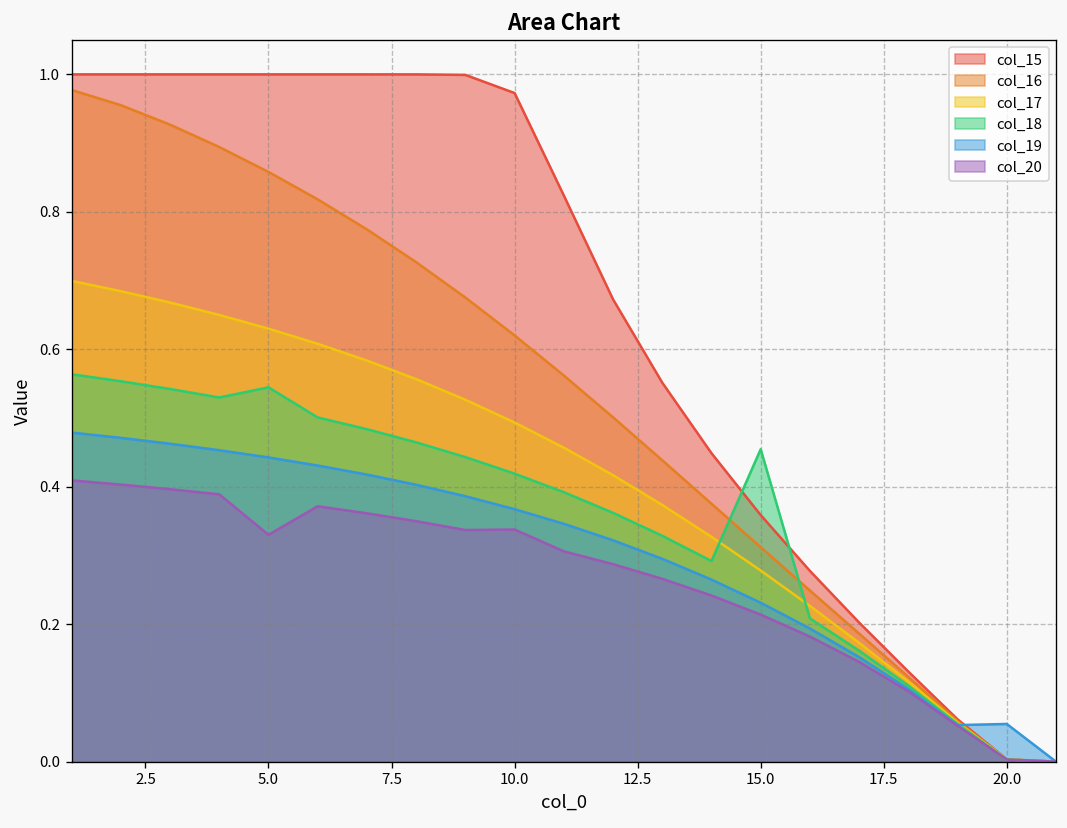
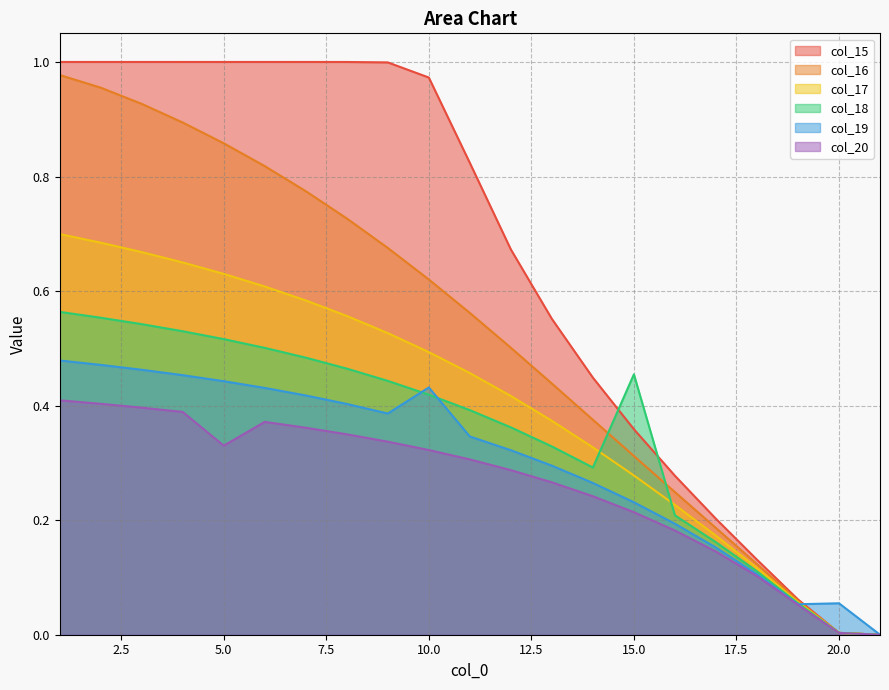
col_18, 5.0: 0.54 -> 0.52
col_19, 10.0: 0.37 -> 0.43
col_20, 10.0: 0.34 -> 0.32
